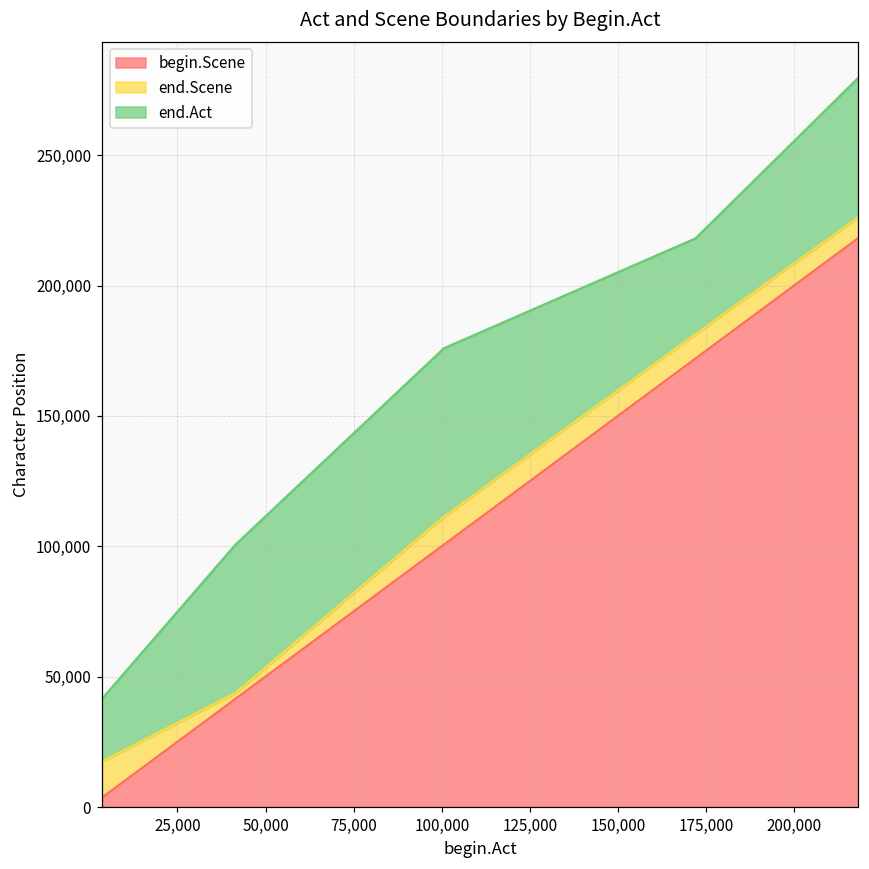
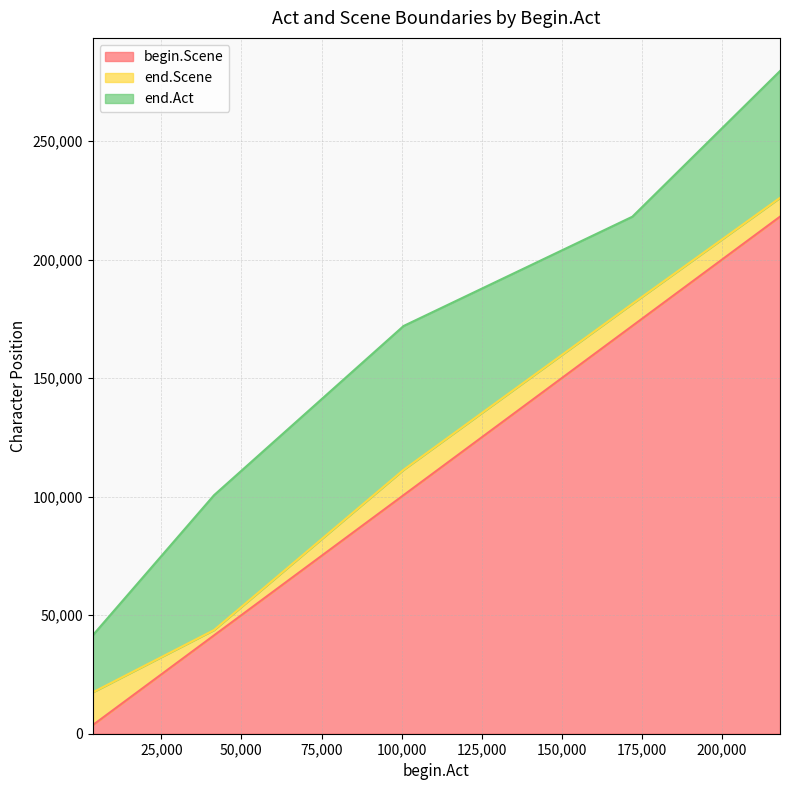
end.Act, 100,000: 176,000 -> 172,000
